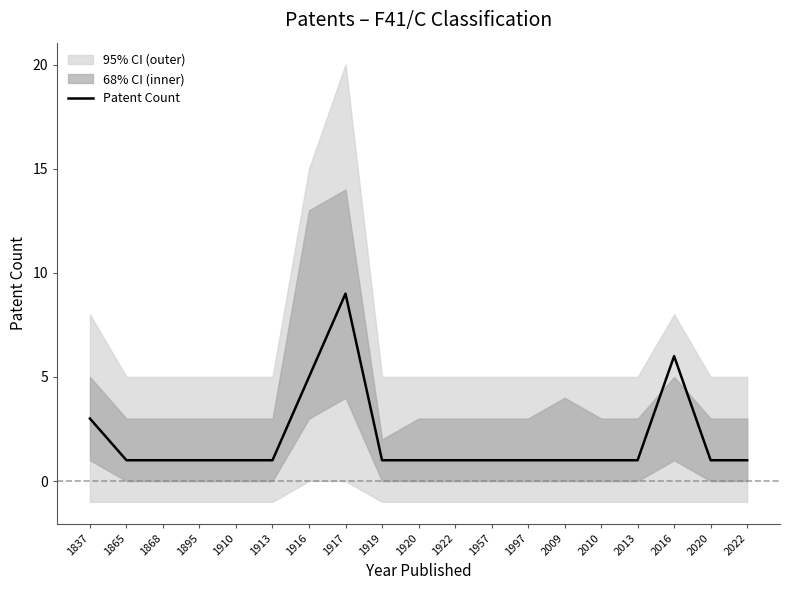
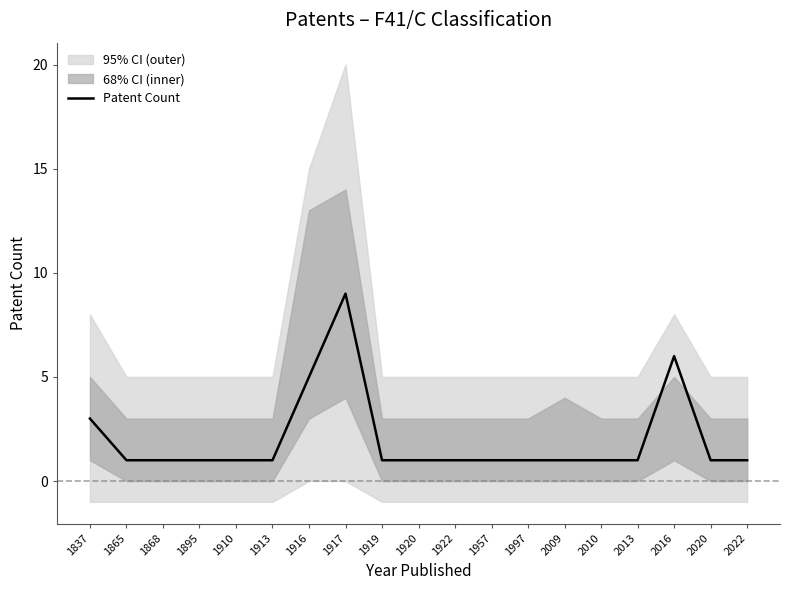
68% CI (inner), 1919: 2 -> 3
